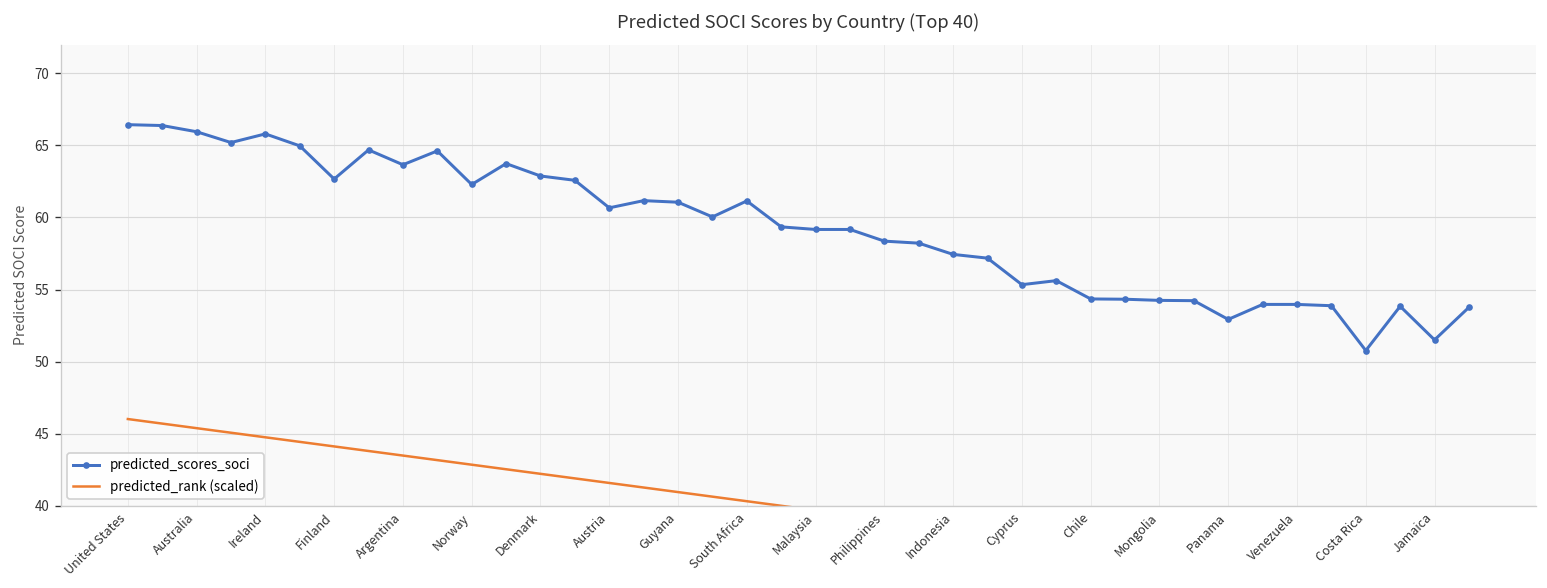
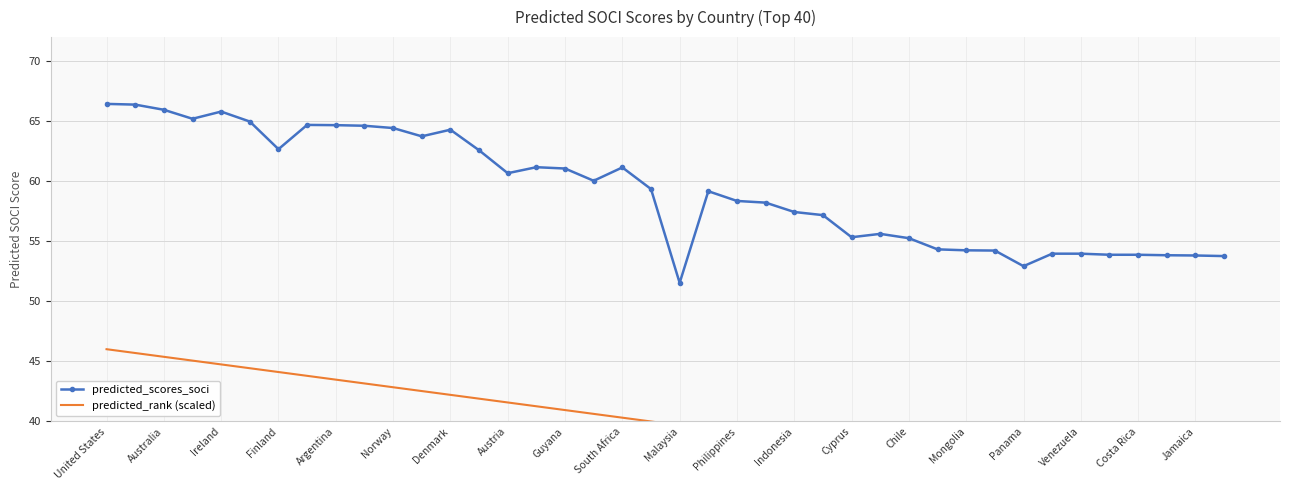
predicted_scores_soci, Argentina: 63.7 -> 64.7
predicted_scores_soci, Norway: 62.3 -> 64.4
predicted_scores_soci, Denmark: 62.9 -> 64.3
predicted_scores_soci, Malaysia: 59.2 -> 51.5
predicted_scores_soci, Chile: 54.4 -> 55.3
predicted_scores_soci, Costa Rica: 50.8 -> 53.9
predicted_scores_soci, Jamaica: 51.5 -> 53.8
